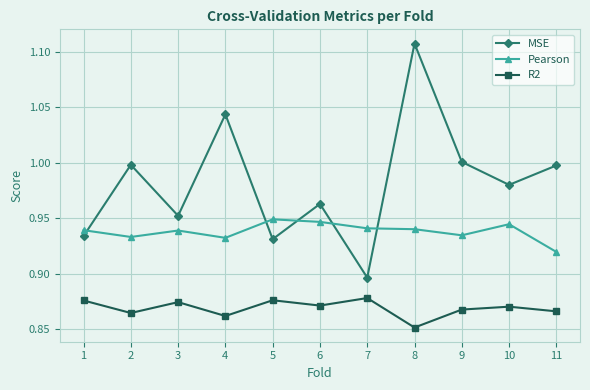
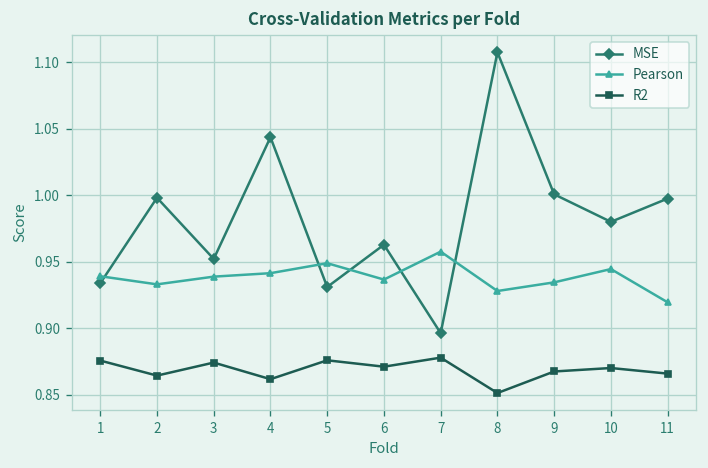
Pearson, 4: 0.932 -> 0.941
Pearson, 6: 0.947 -> 0.937
Pearson, 7: 0.941 -> 0.958
Pearson, 8: 0.940 -> 0.928
